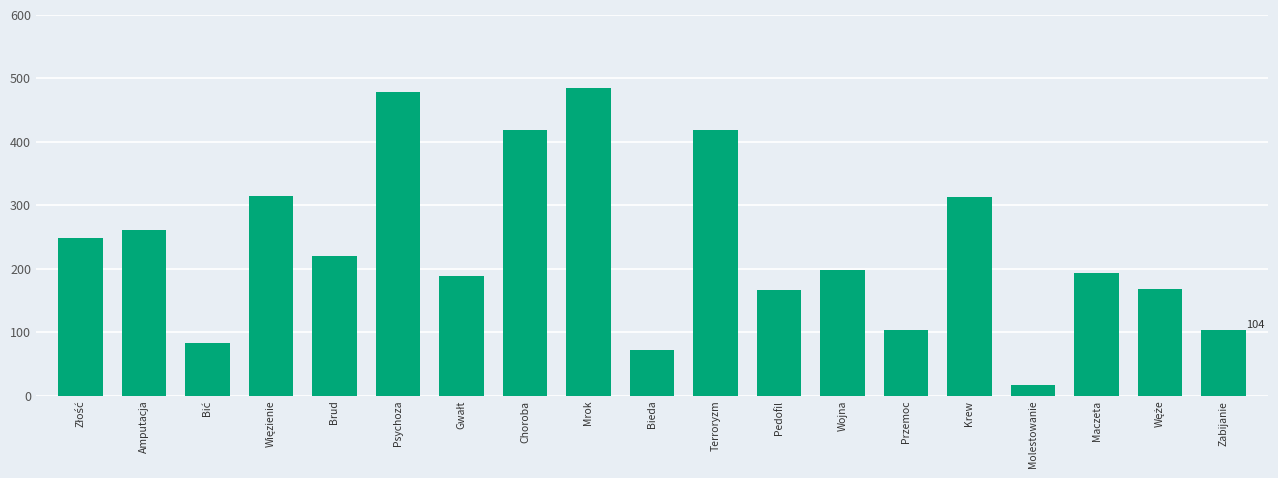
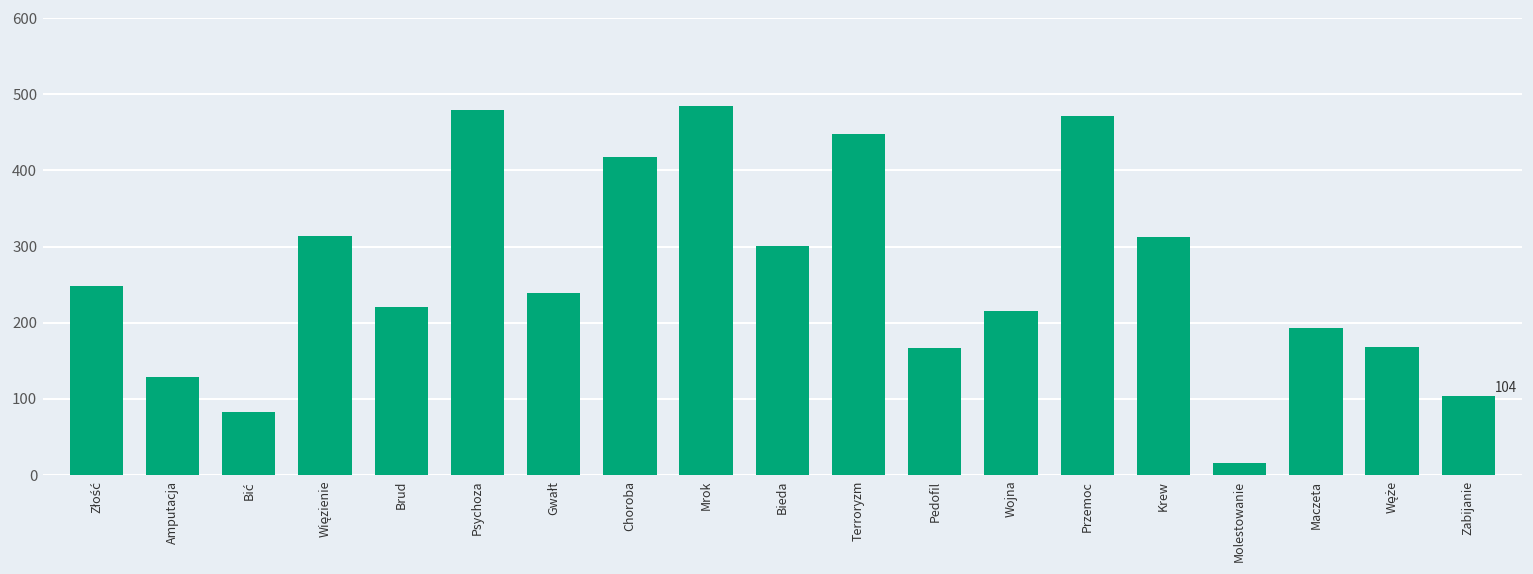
Amputacja: 260 -> 130
Gwałt: 190 -> 240
Bieda: 70 -> 300
Terroryzm: 420 -> 450
Wojna: 200 -> 220
Przemoc: 100 -> 470
